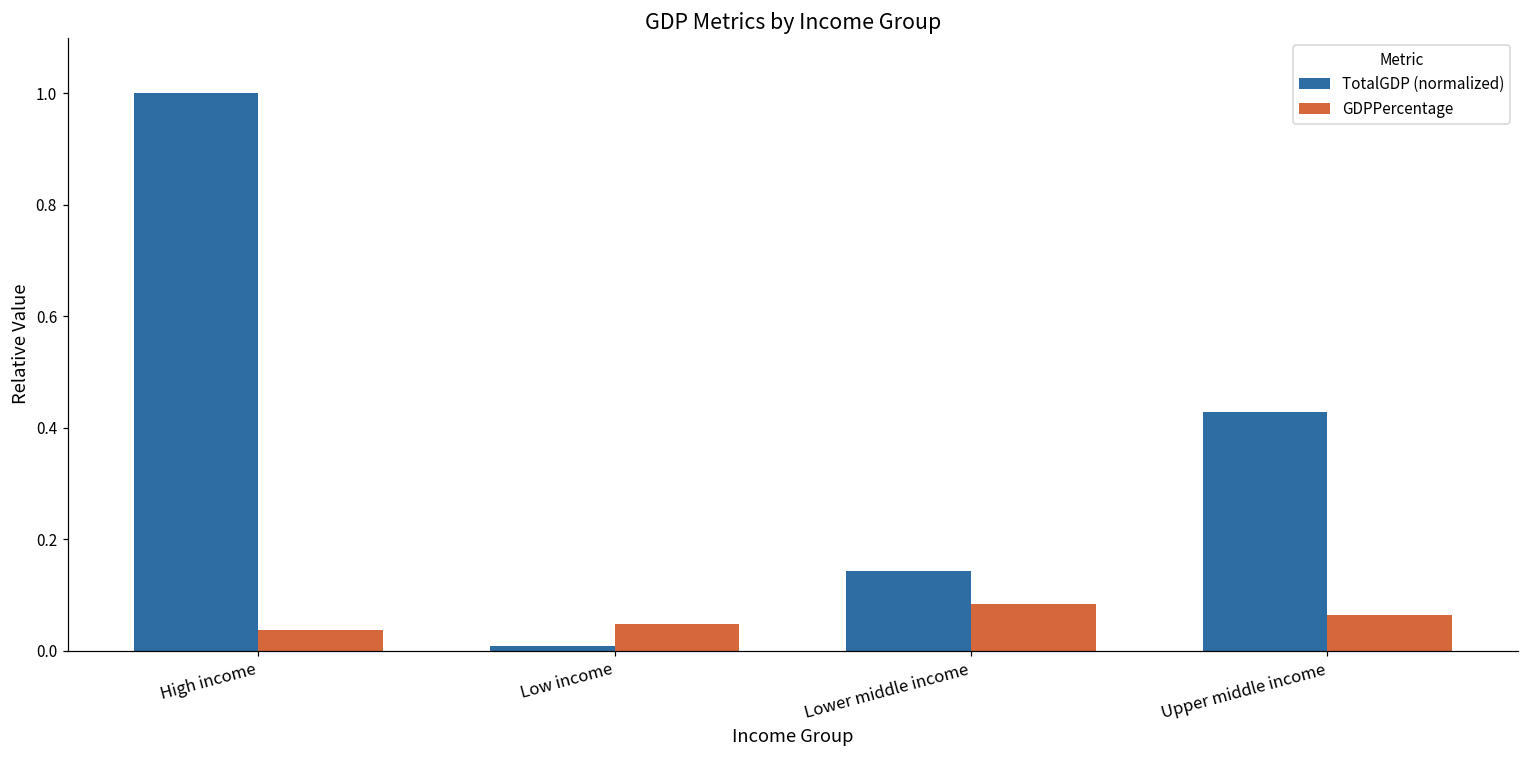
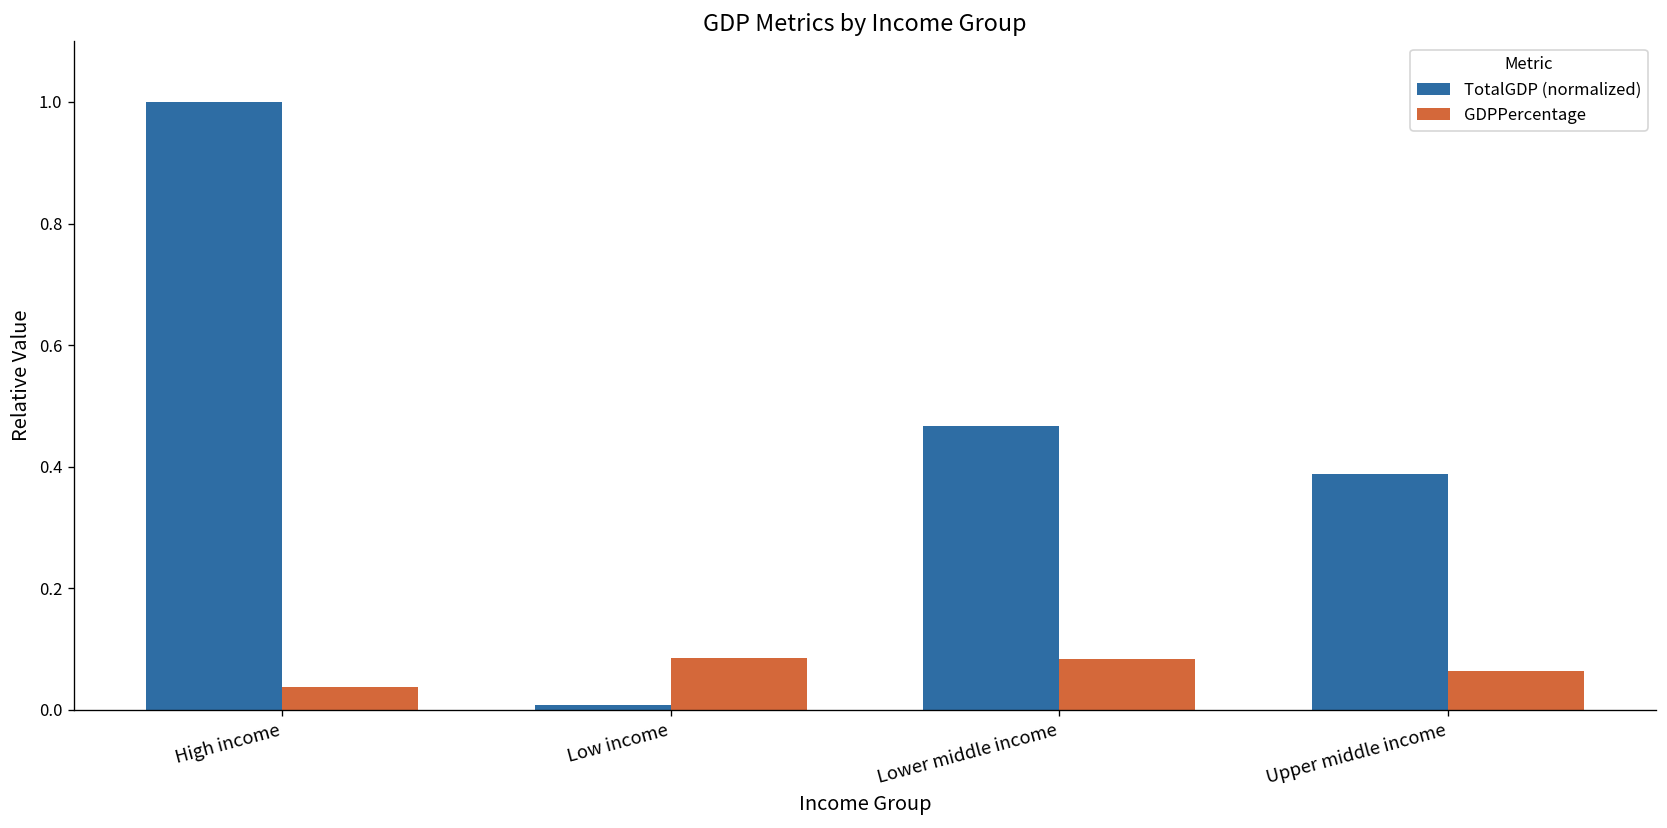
GDPPercentage, Low income: 0.05 -> 0.09
TotalGDP (normalized), Lower middle income: 0.14 -> 0.47
TotalGDP (normalized), Upper middle income: 0.43 -> 0.39
